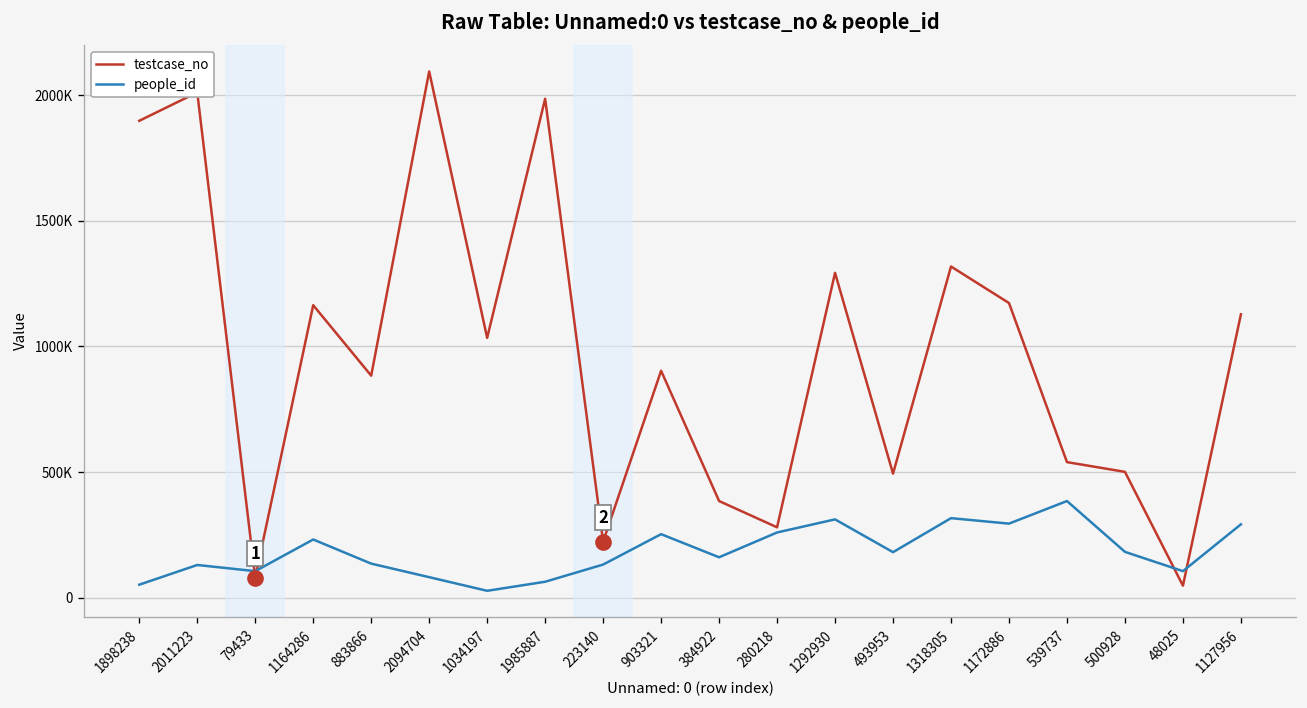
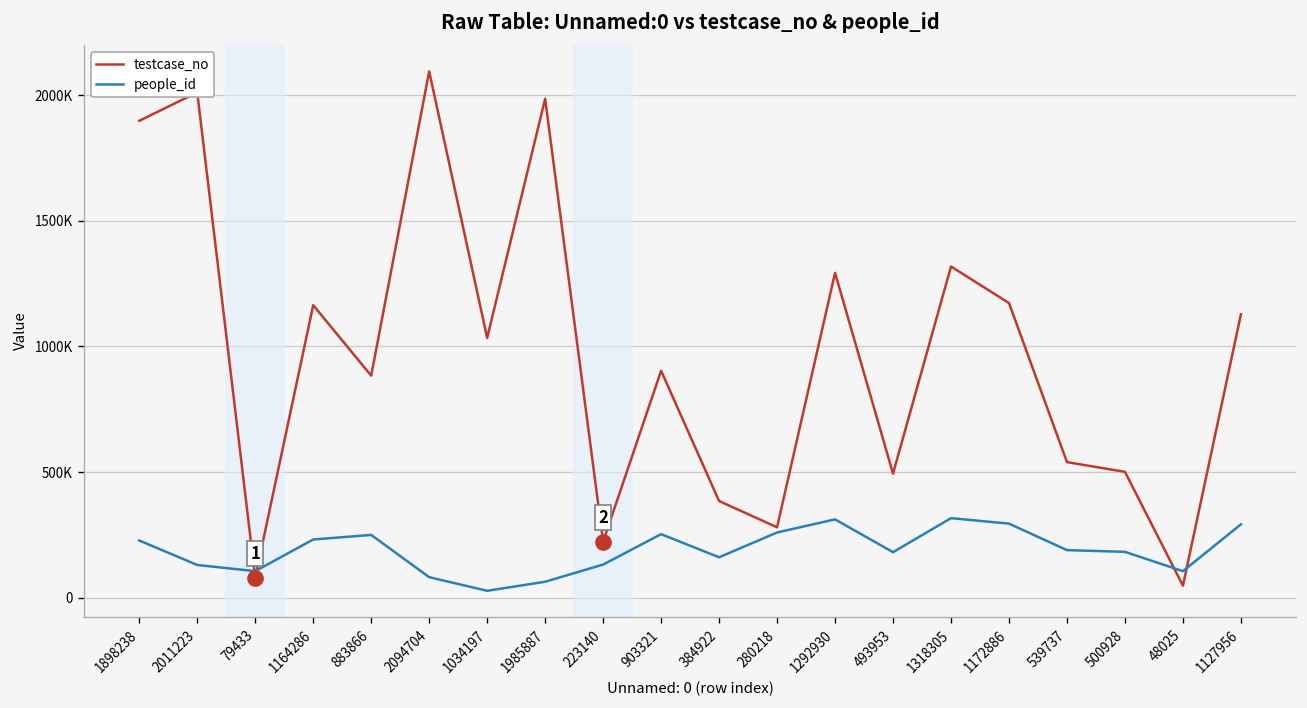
people_id, 1898238: 50000 -> 230000
people_id, 883866: 140000 -> 250000
people_id, 539737: 380000 -> 190000
